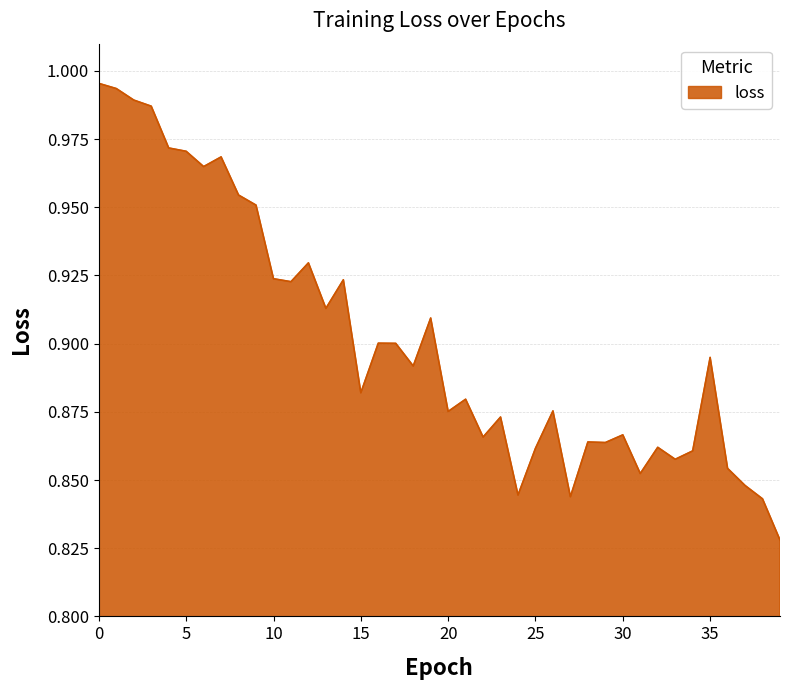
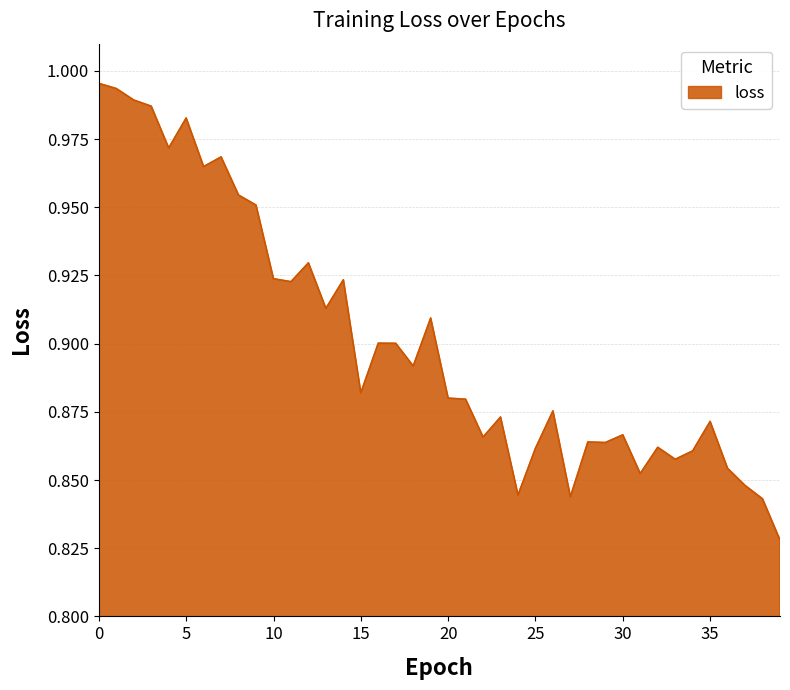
5: 0.971 -> 0.983
20: 0.875 -> 0.880
35: 0.895 -> 0.871
